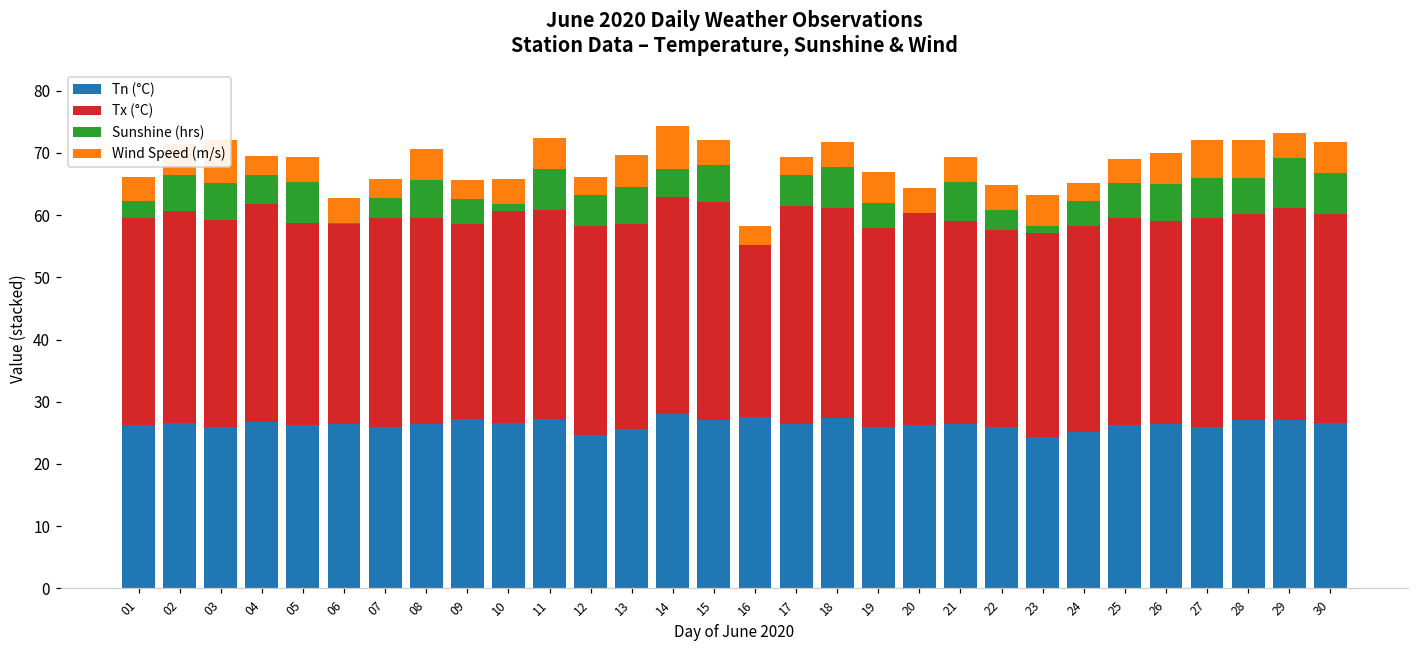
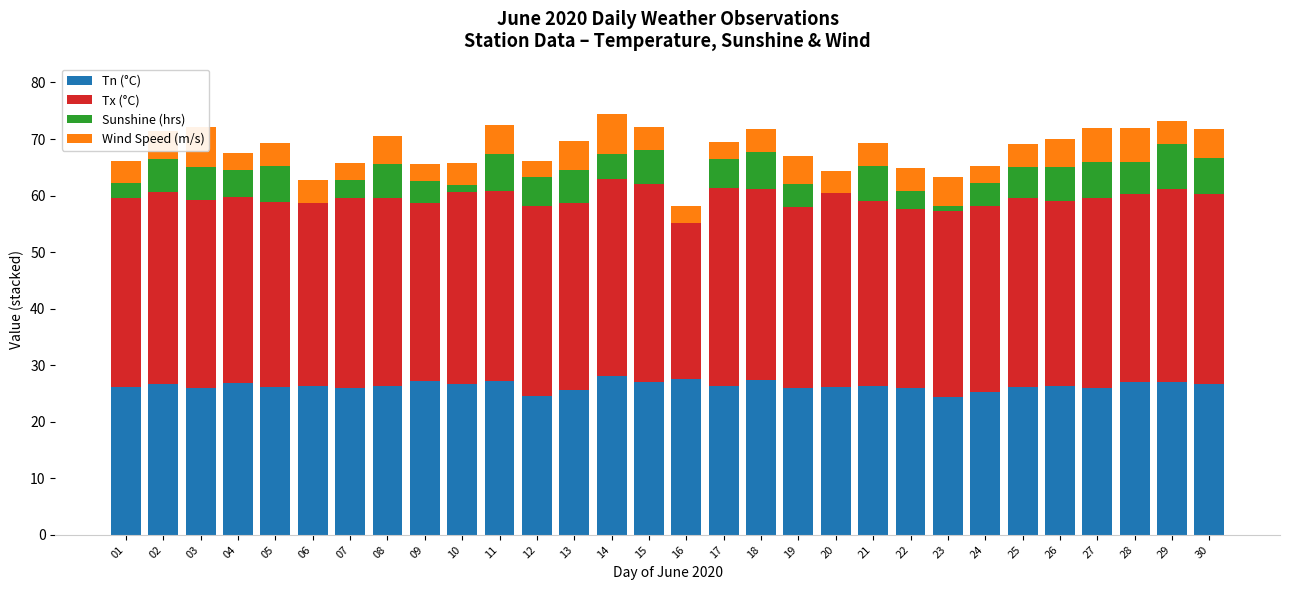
Tx (°C), 04: 35 -> 33
